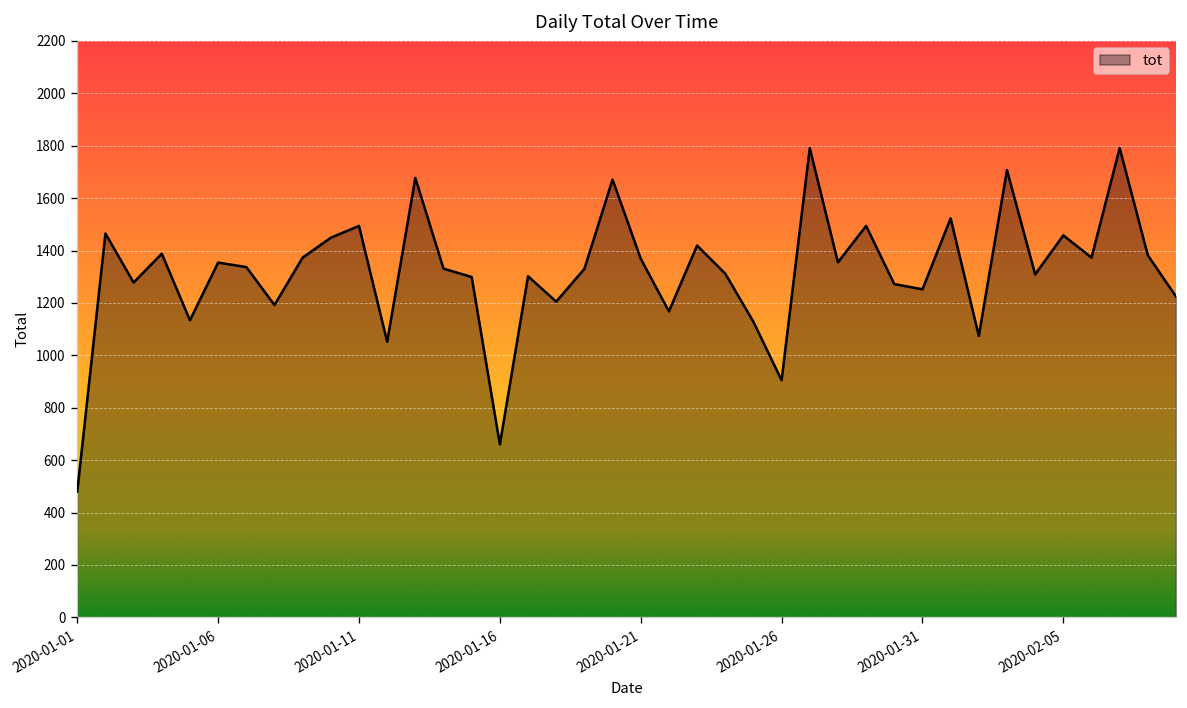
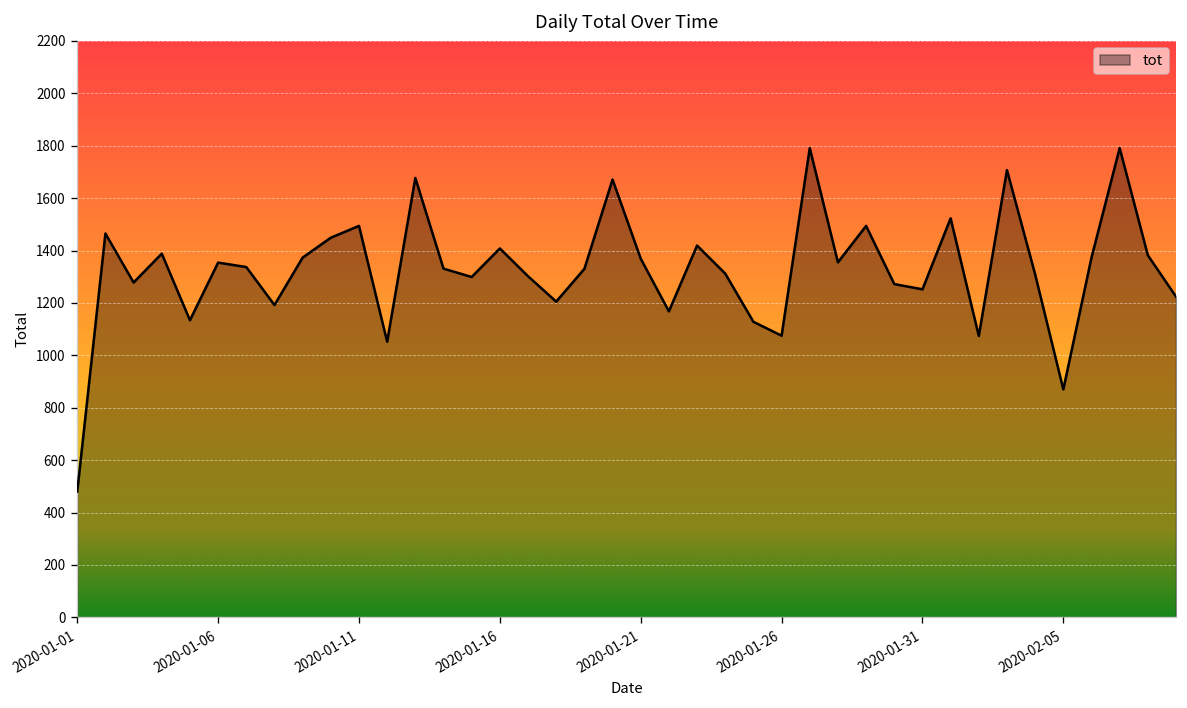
2020-01-16: 660 -> 1410
2020-01-26: 910 -> 1080
2020-02-05: 1460 -> 870
